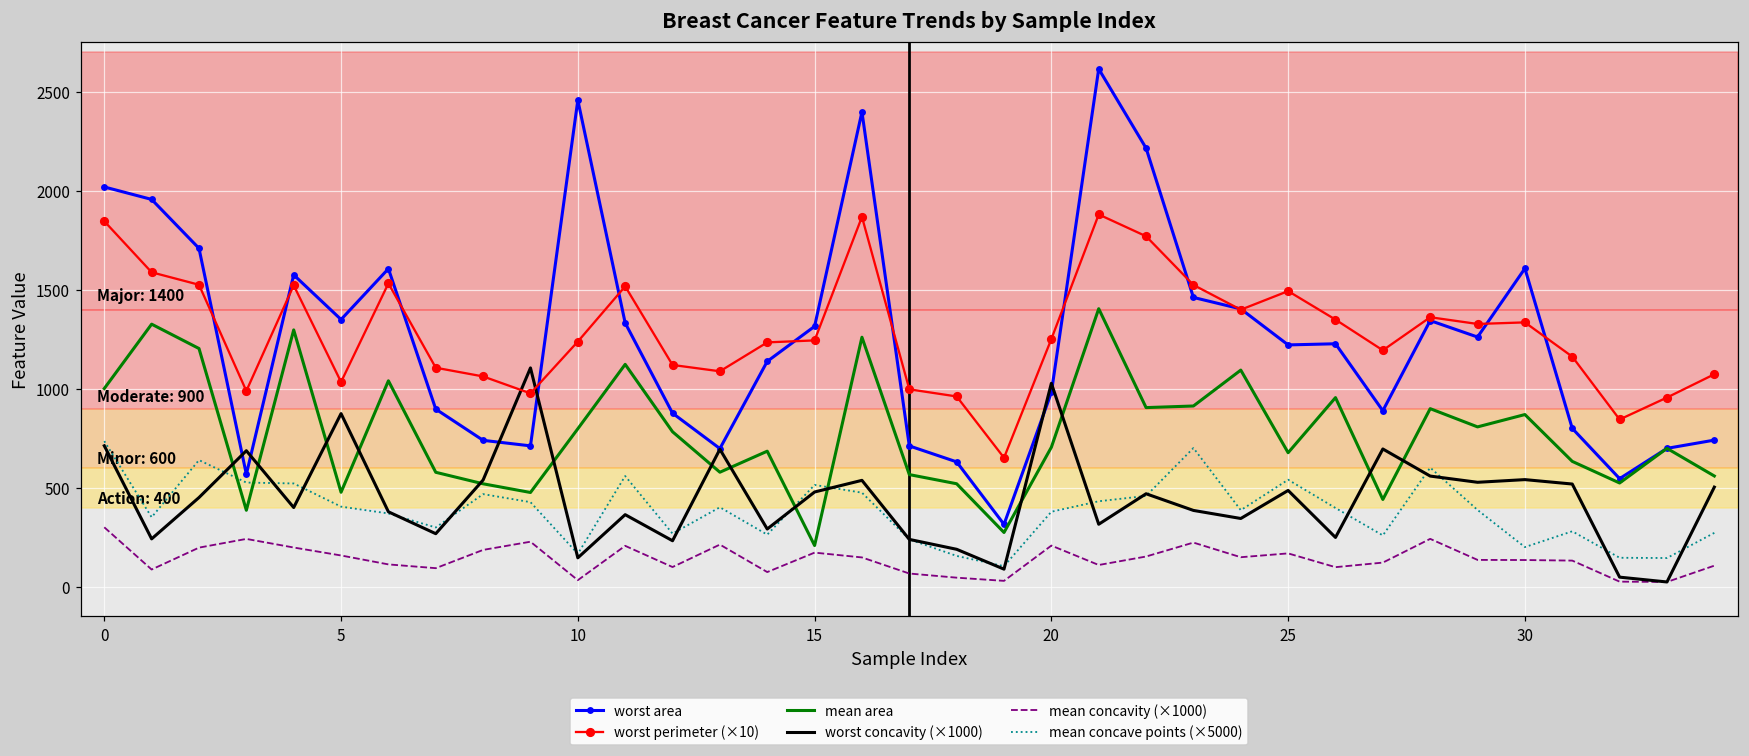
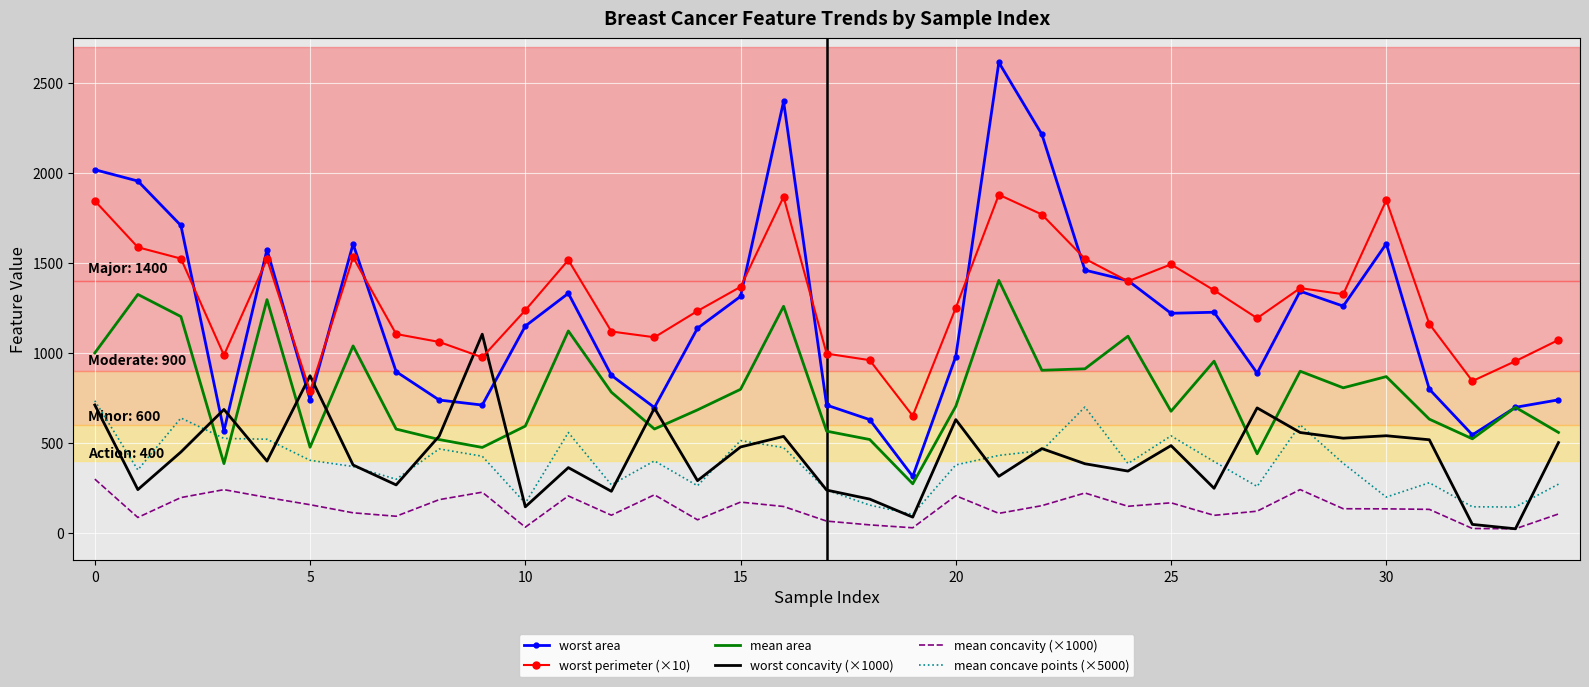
worst area, 5: 1350 -> 740
worst perimeter (×10), 5: 1030 -> 790
worst area, 10: 2460 -> 1150
mean area, 10: 800 -> 590
worst perimeter (×10), 15: 1240 -> 1370
mean area, 15: 210 -> 800
worst concavity (×1000), 20: 1030 -> 630
worst perimeter (×10), 30: 1340 -> 1850
